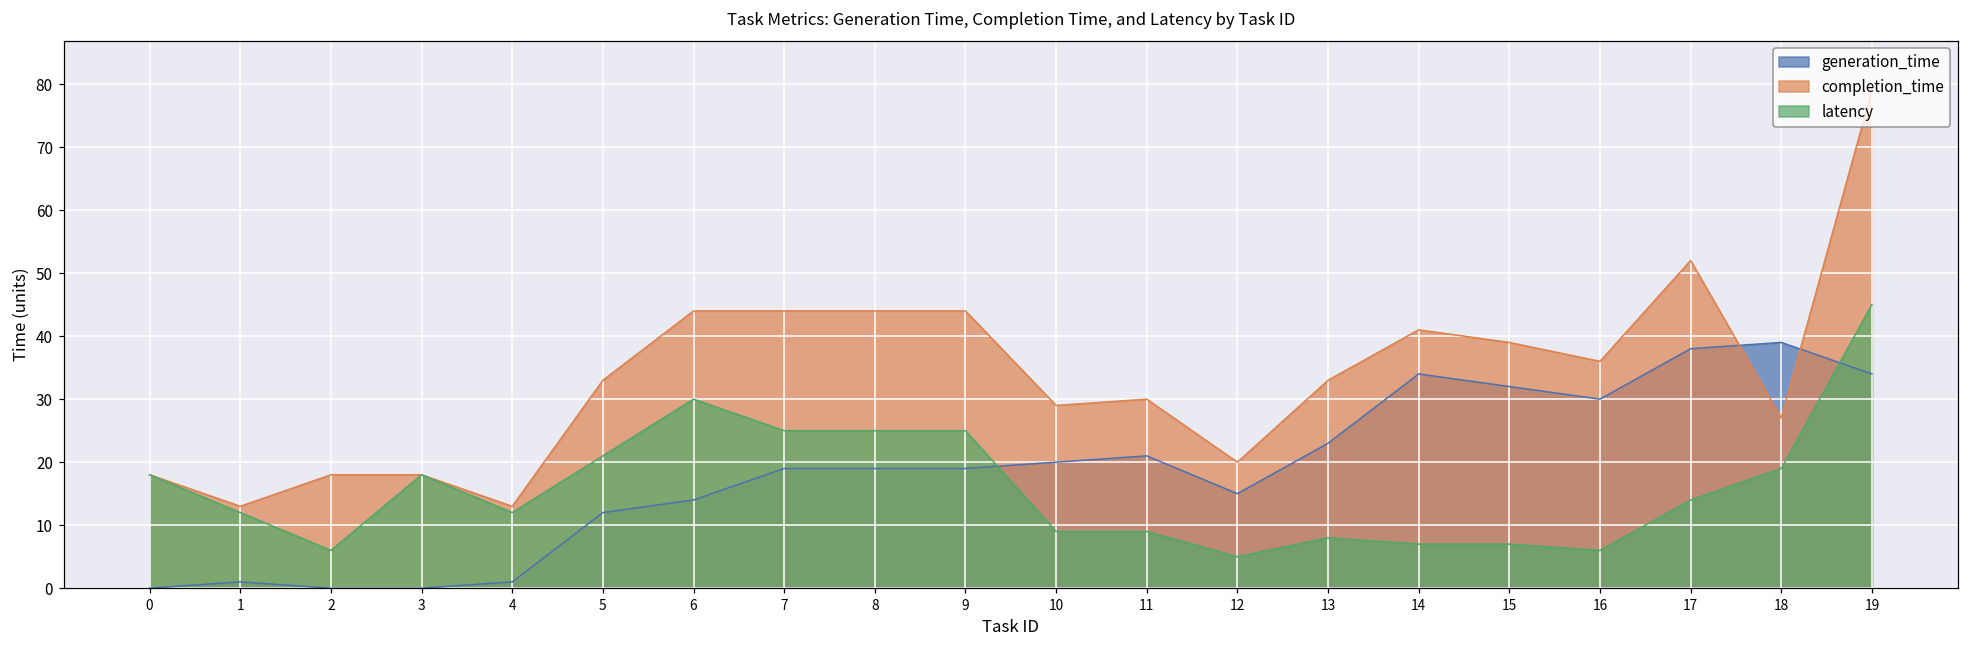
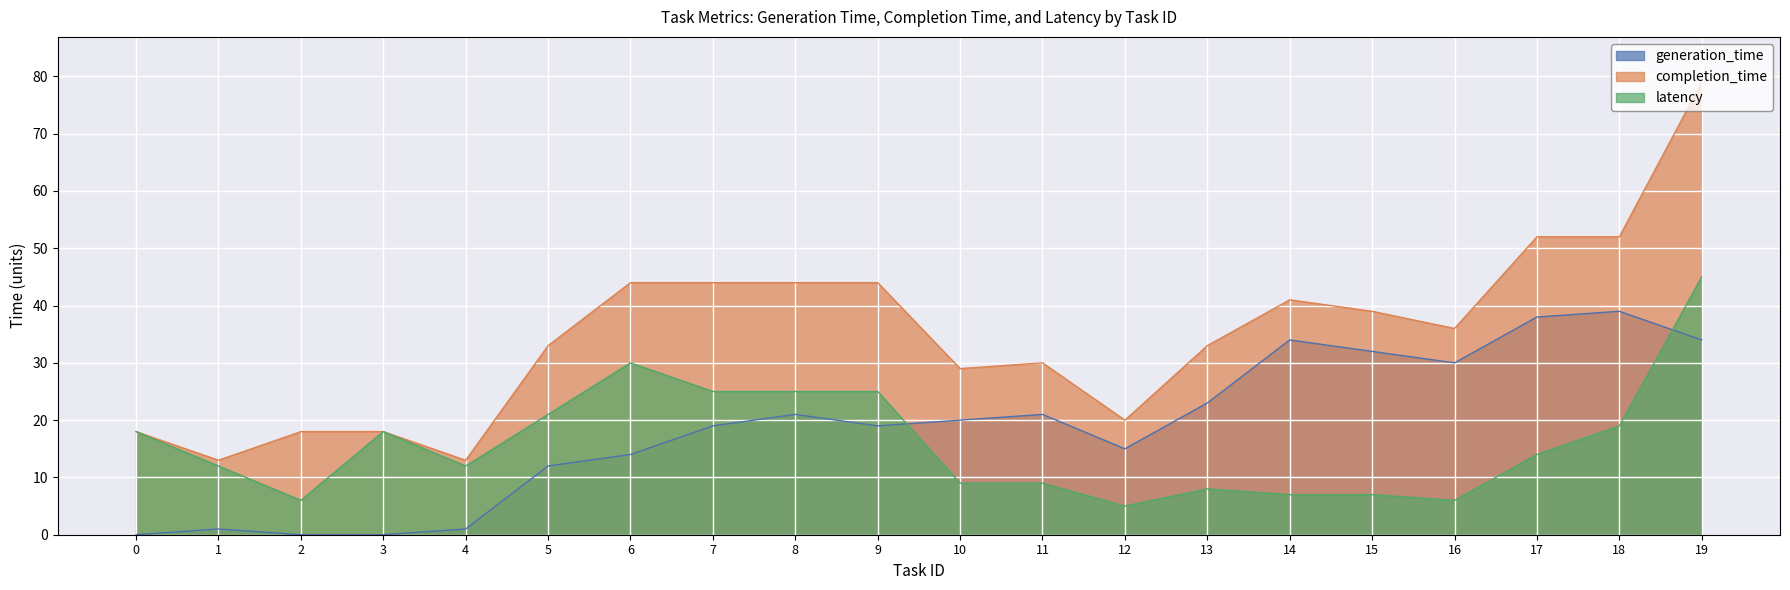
generation_time, 8: 19 -> 21
completion_time, 18: 27 -> 52
